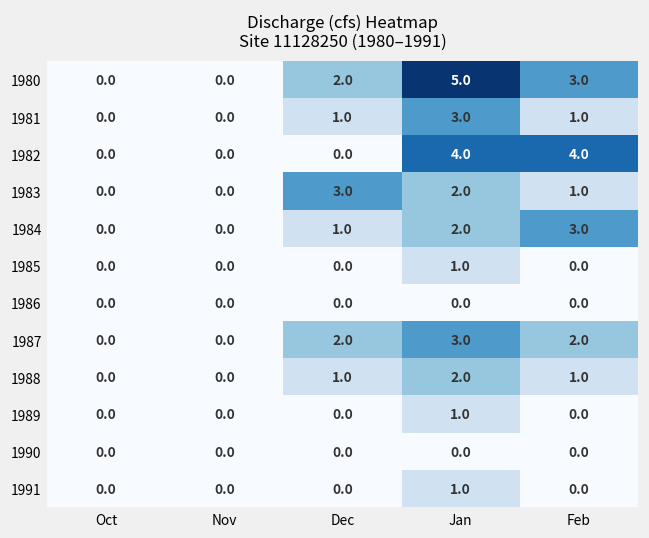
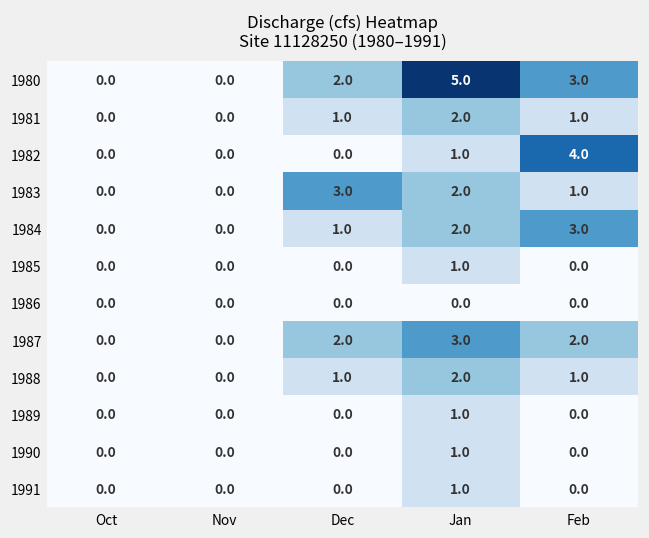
1981, Jan: 3.0 -> 2.0
1982, Jan: 4.0 -> 1.0
1990, Jan: 0.0 -> 1.0
